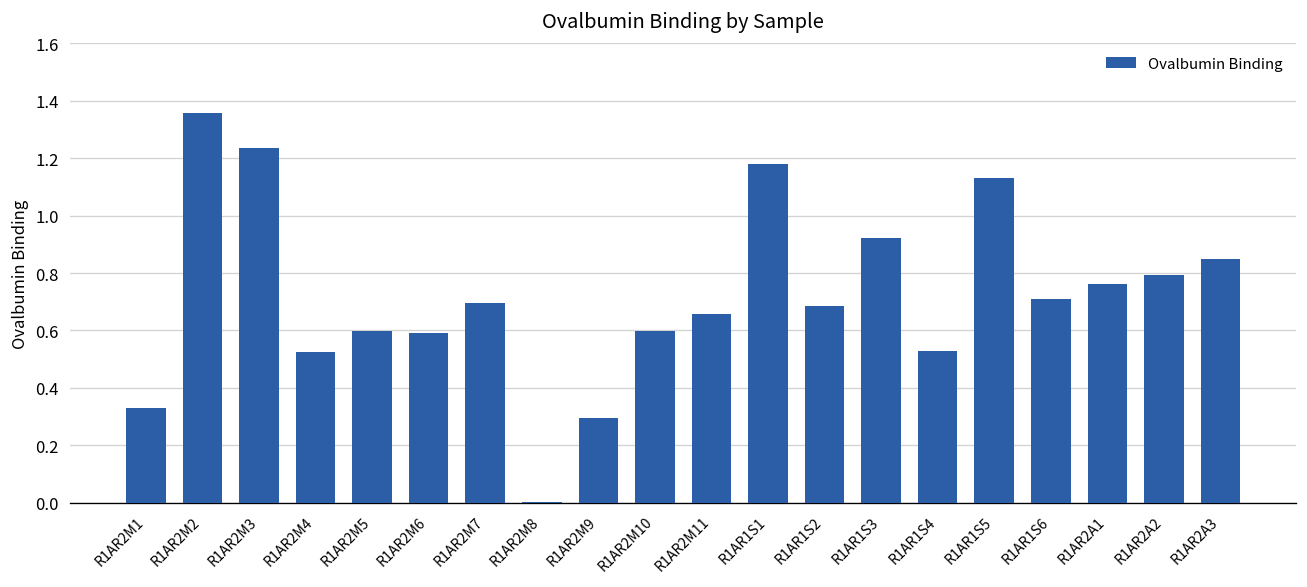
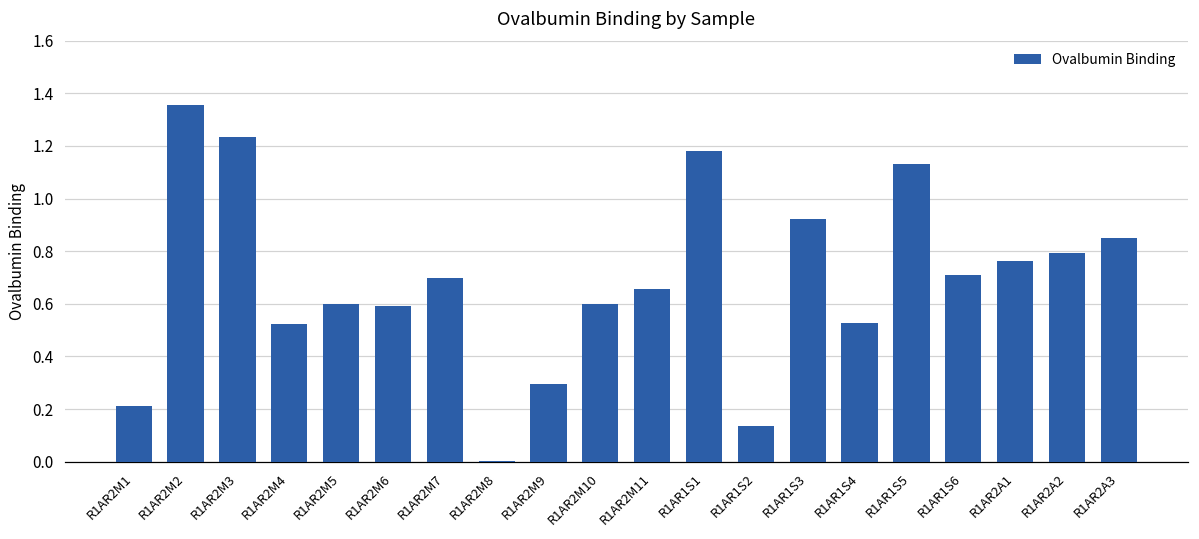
R1AR2M1: 0.33 -> 0.21
R1AR1S2: 0.69 -> 0.14
